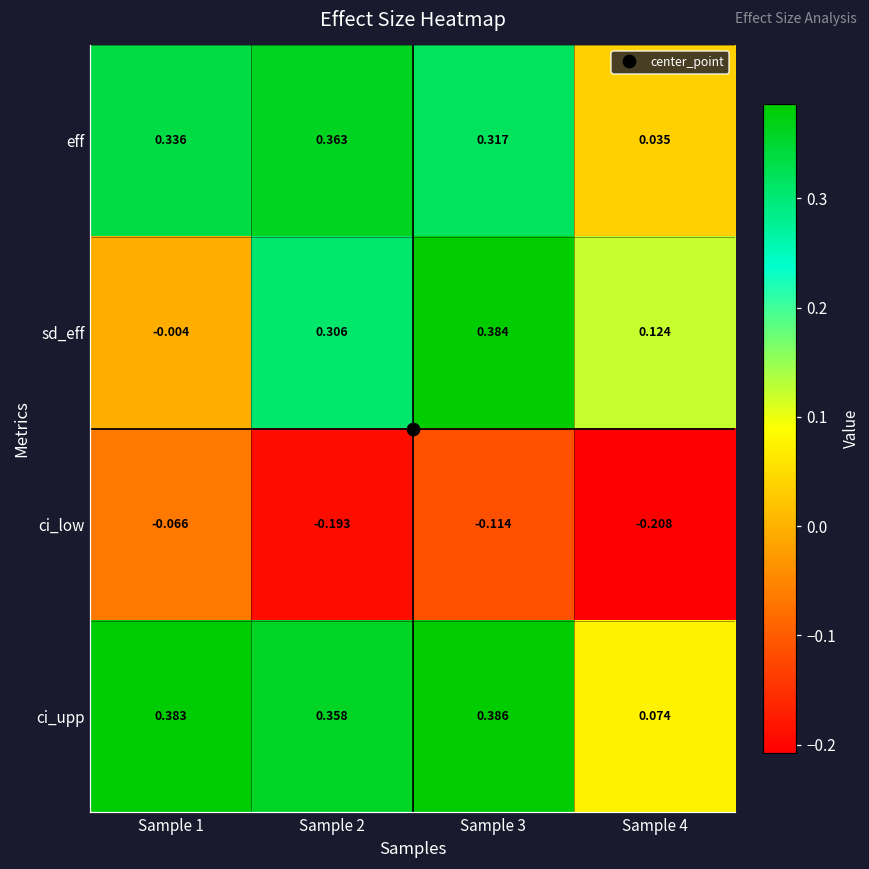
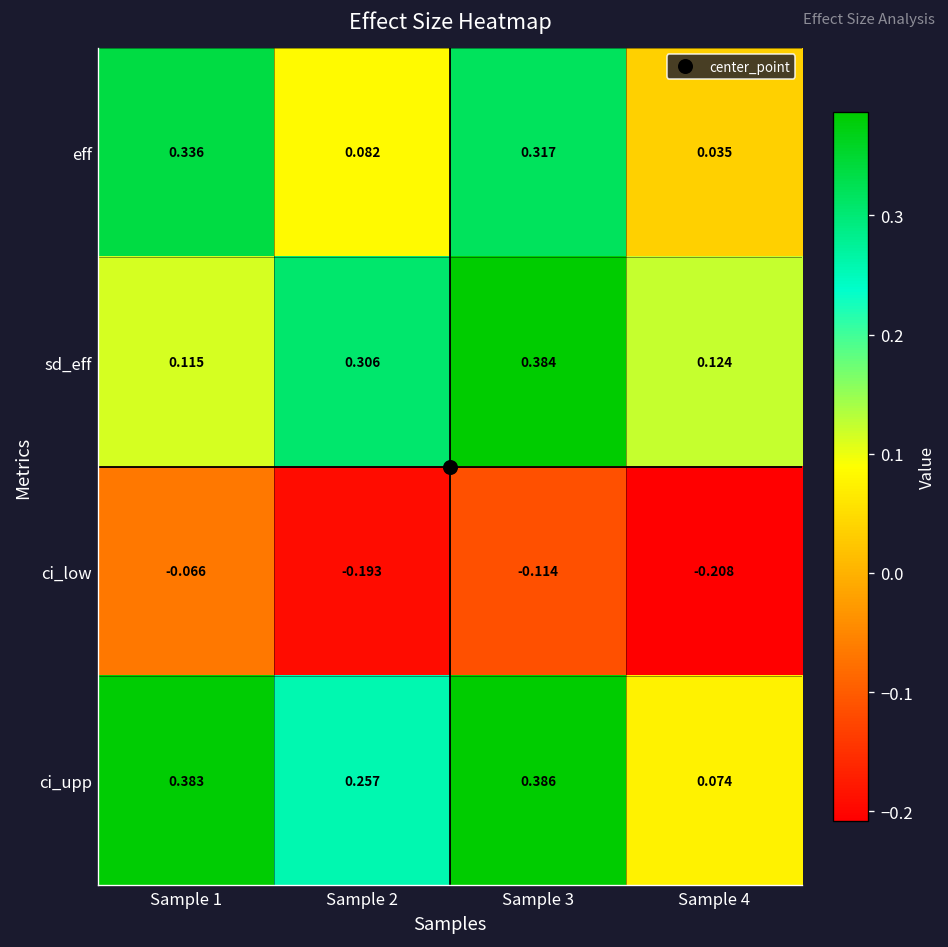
eff, Sample 2: 0.363 -> 0.082
sd_eff, Sample 1: -0.004 -> 0.115
ci_upp, Sample 2: 0.358 -> 0.257
